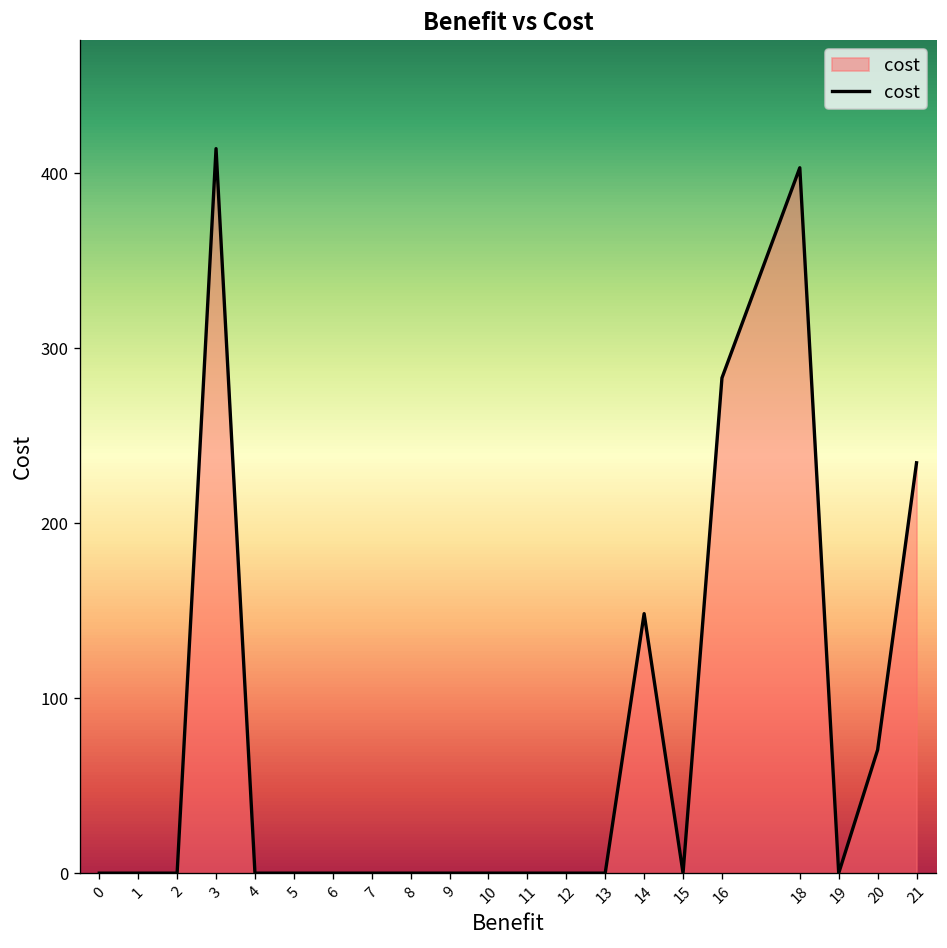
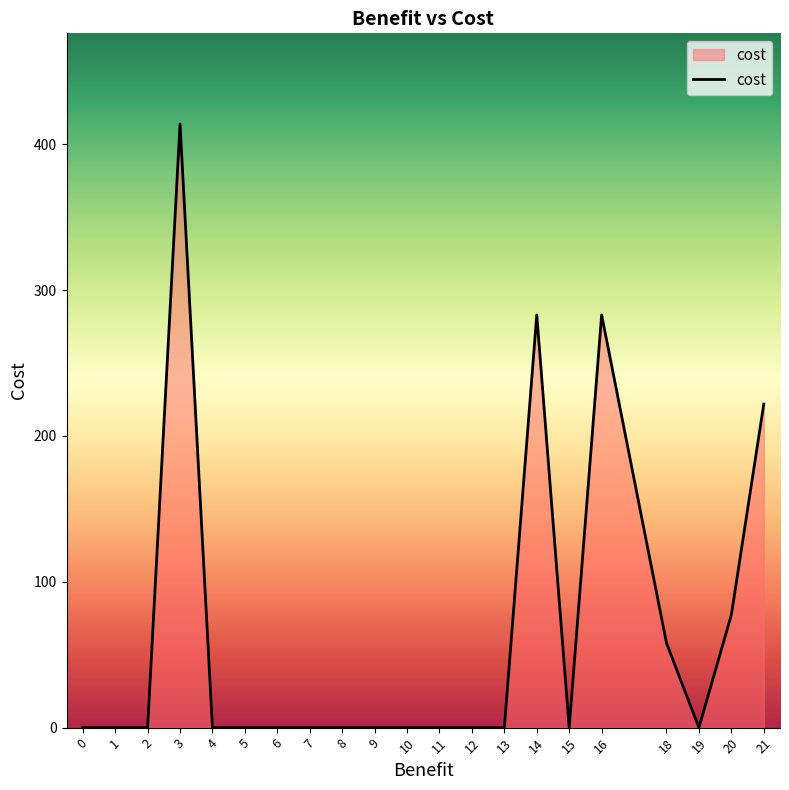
14: 148 -> 283
18: 403 -> 58
20: 70 -> 77
21: 235 -> 222
